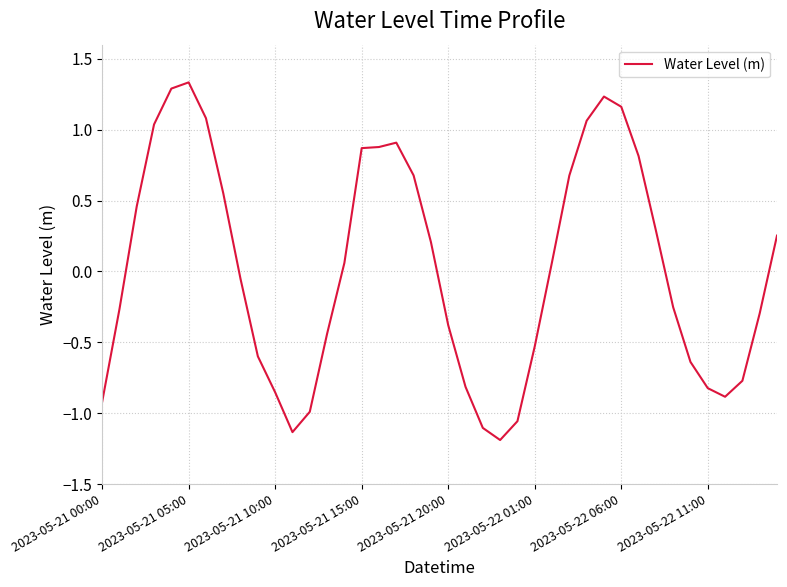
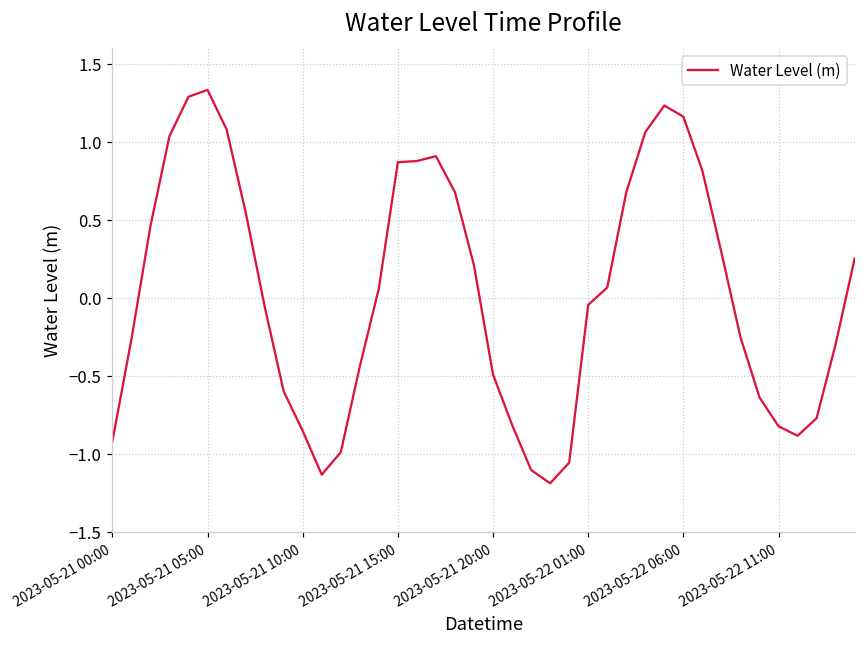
2023-05-21 20:00: -0.38 -> -0.49
2023-05-22 01:00: -0.53 -> -0.05
